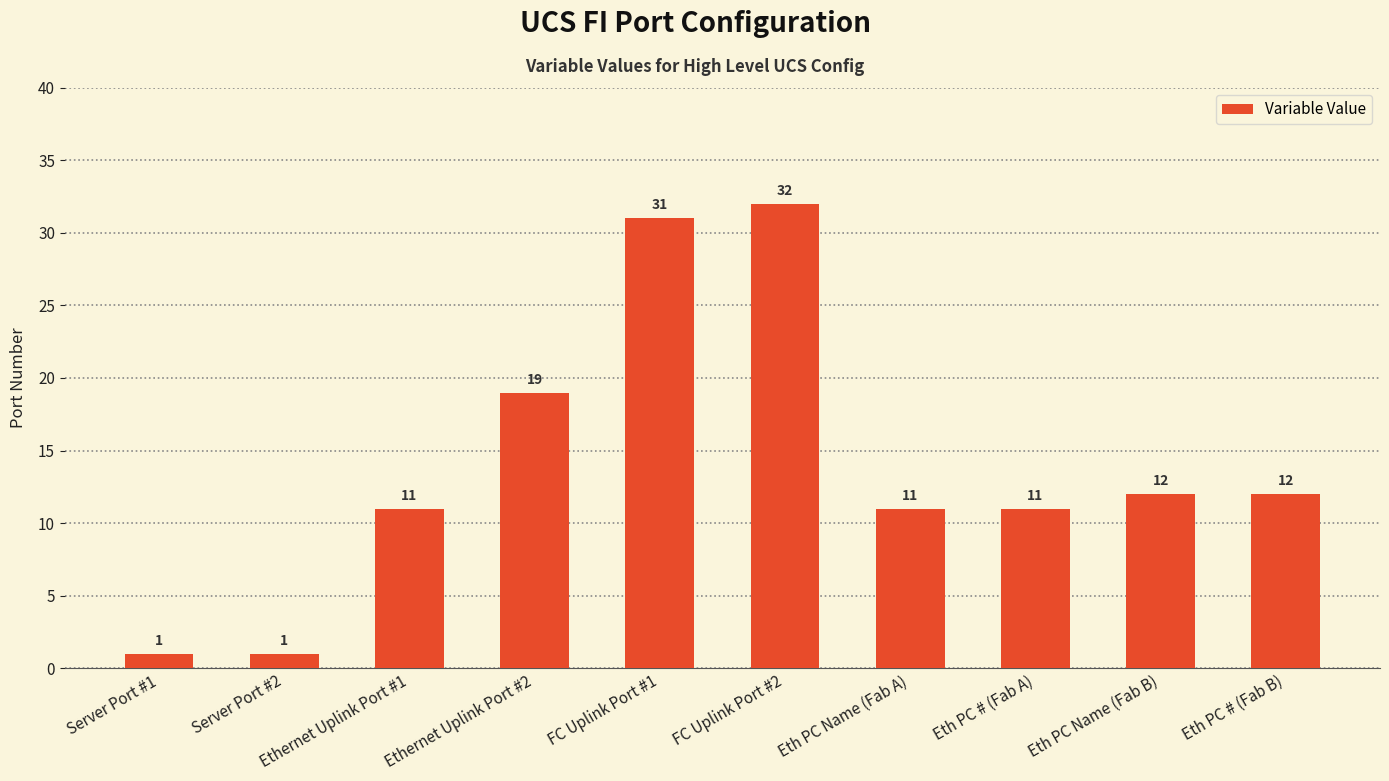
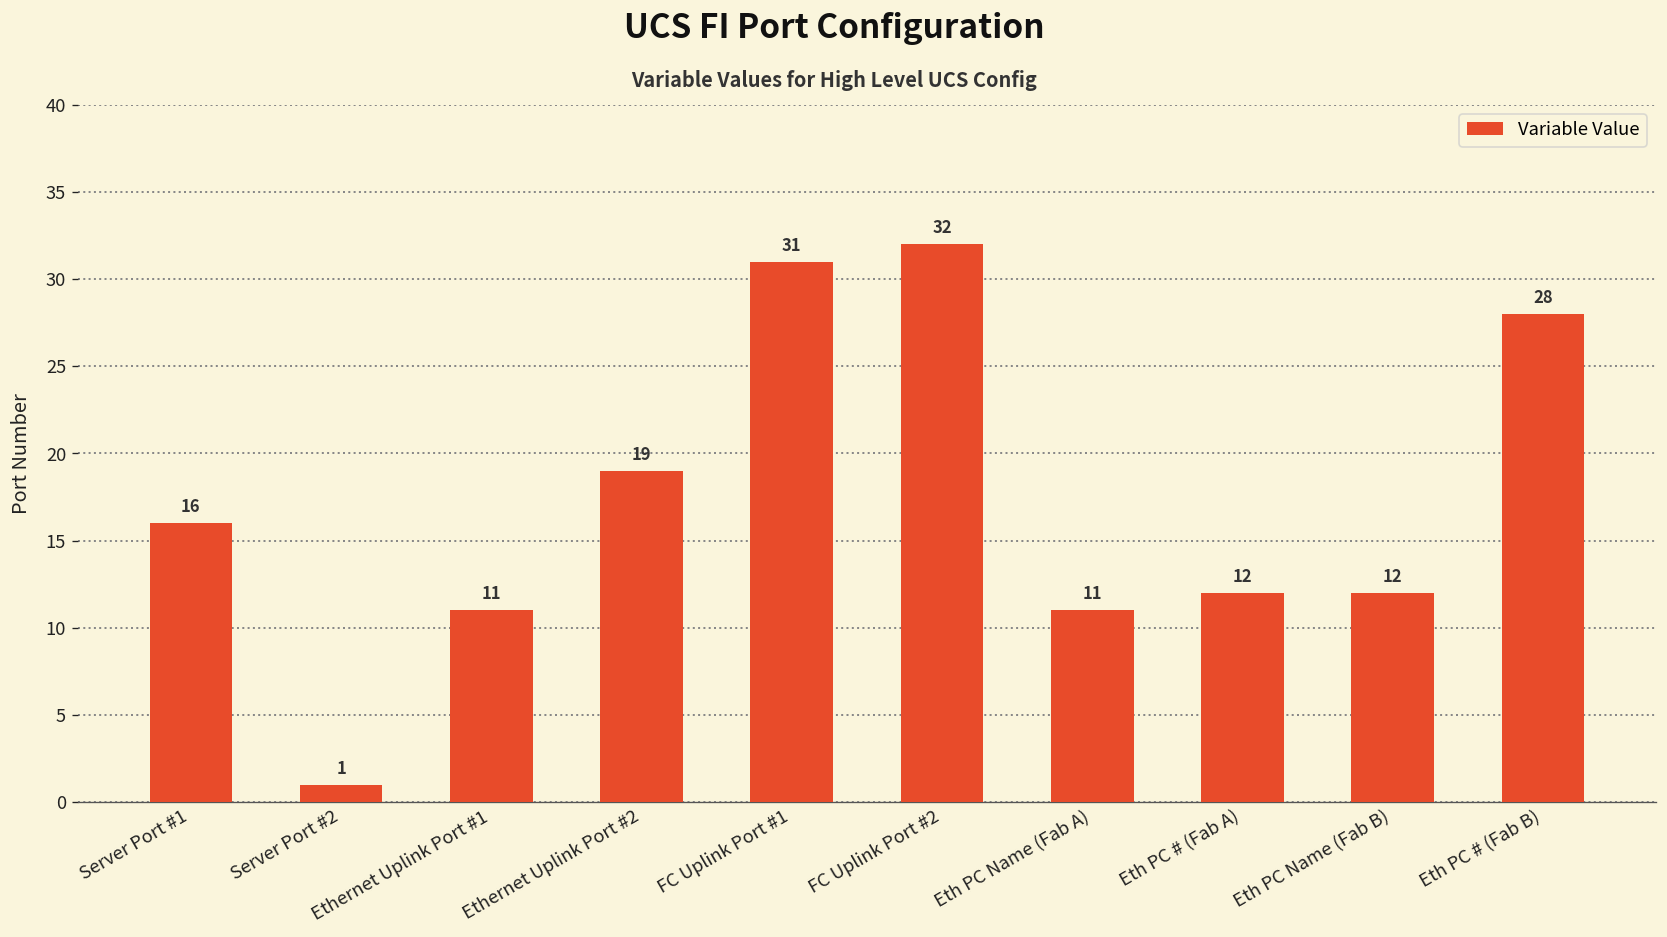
Server Port #1: 1 -> 16
Eth PC # (Fab A): 11 -> 12
Eth PC # (Fab B): 12 -> 28
